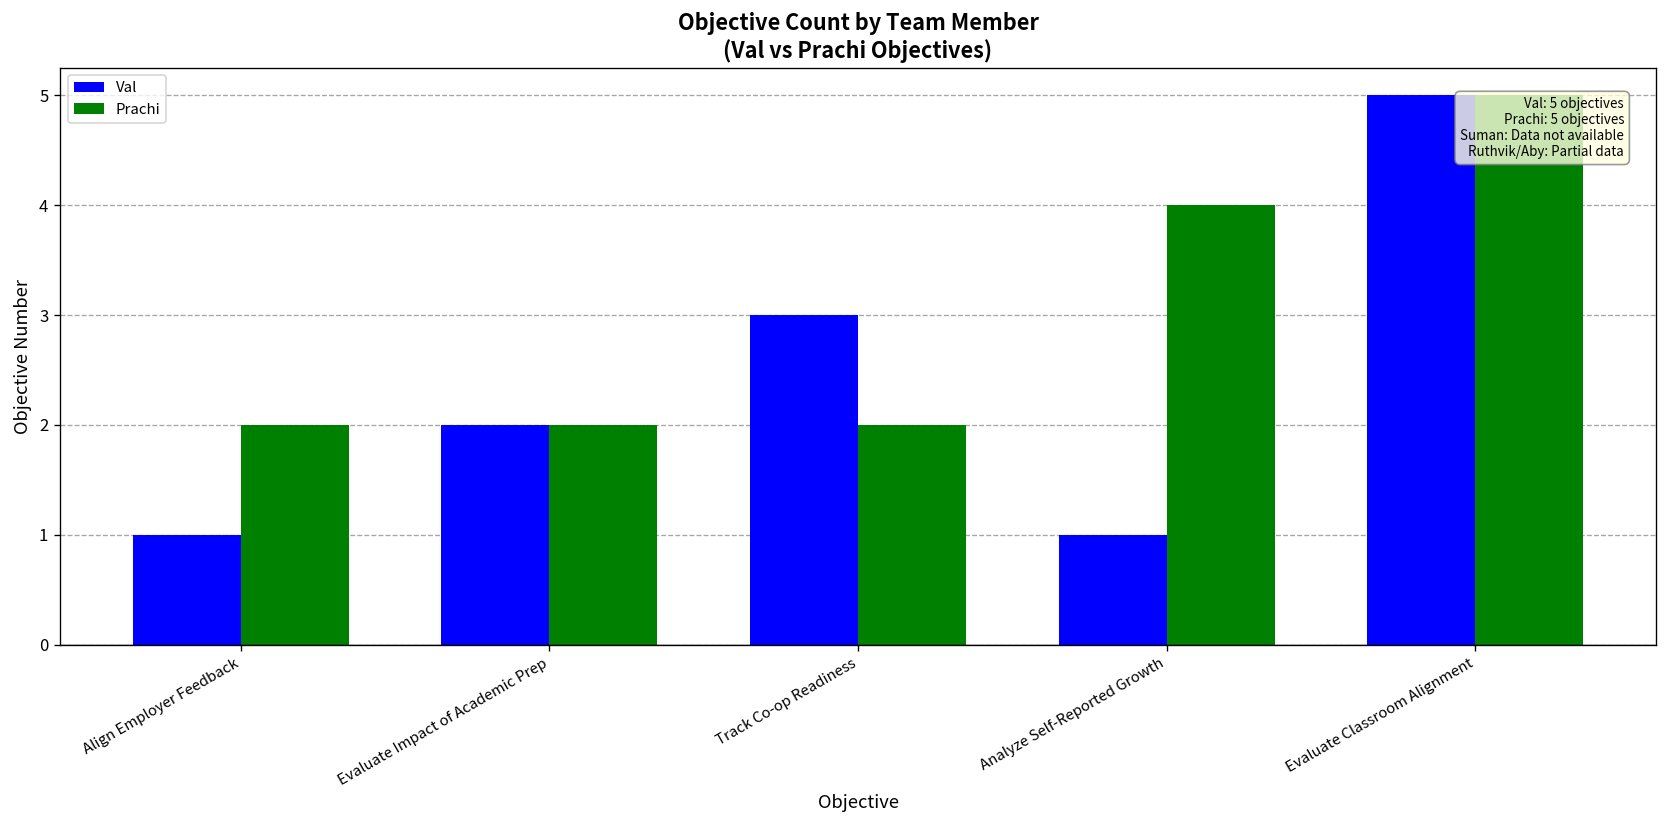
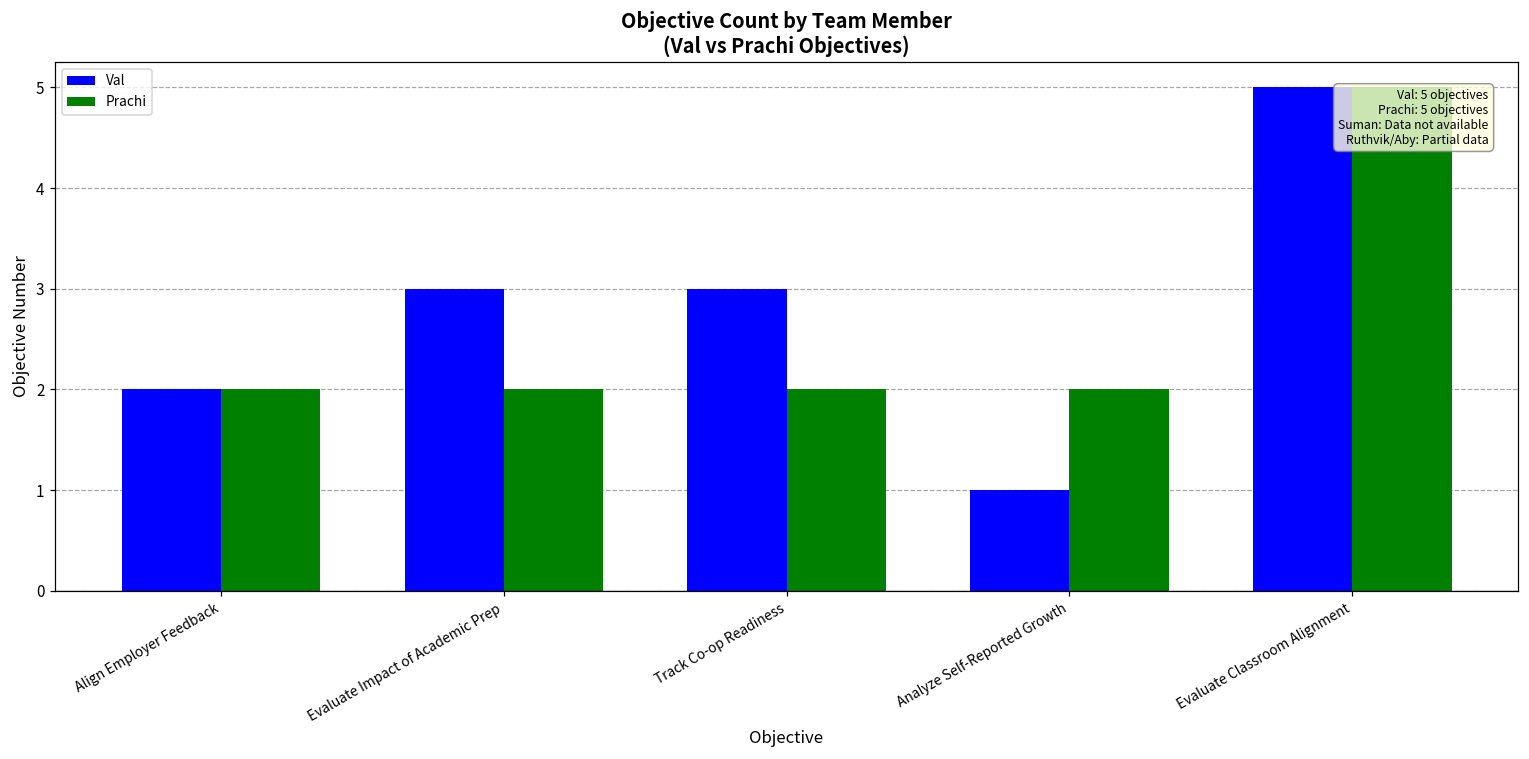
Val, Align Employer Feedback: 1 -> 2
Val, Evaluate Impact of Academic Prep: 2 -> 3
Prachi, Analyze Self-Reported Growth: 4 -> 2
